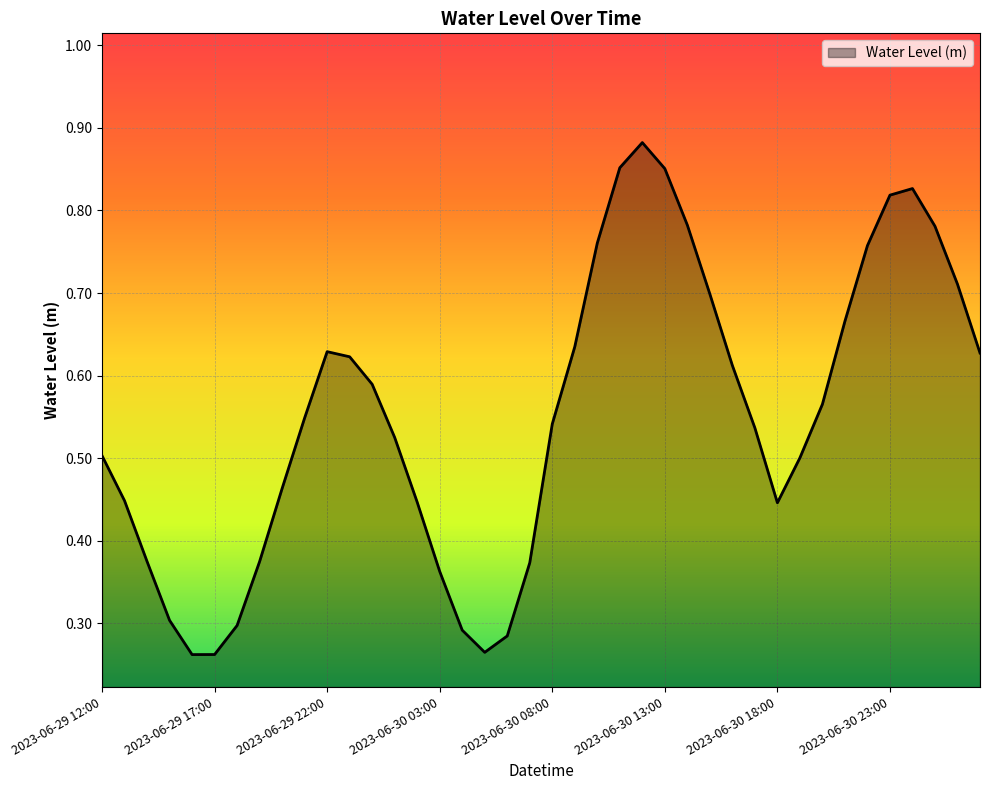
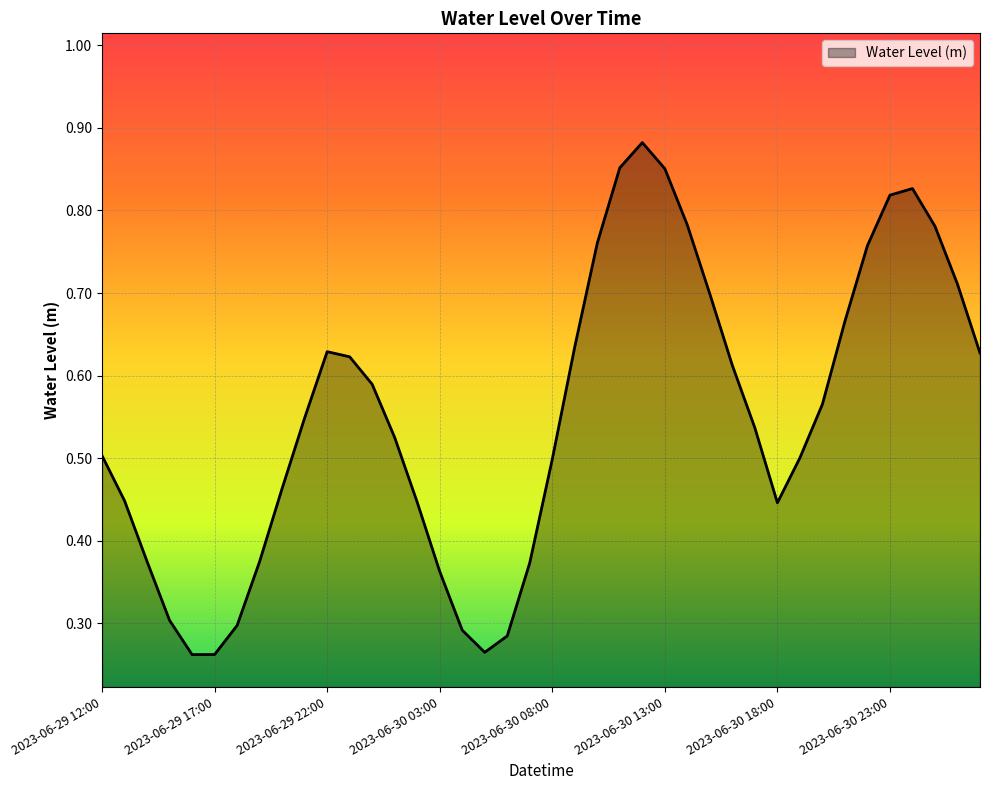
2023-06-30 08:00: 0.54 -> 0.50
